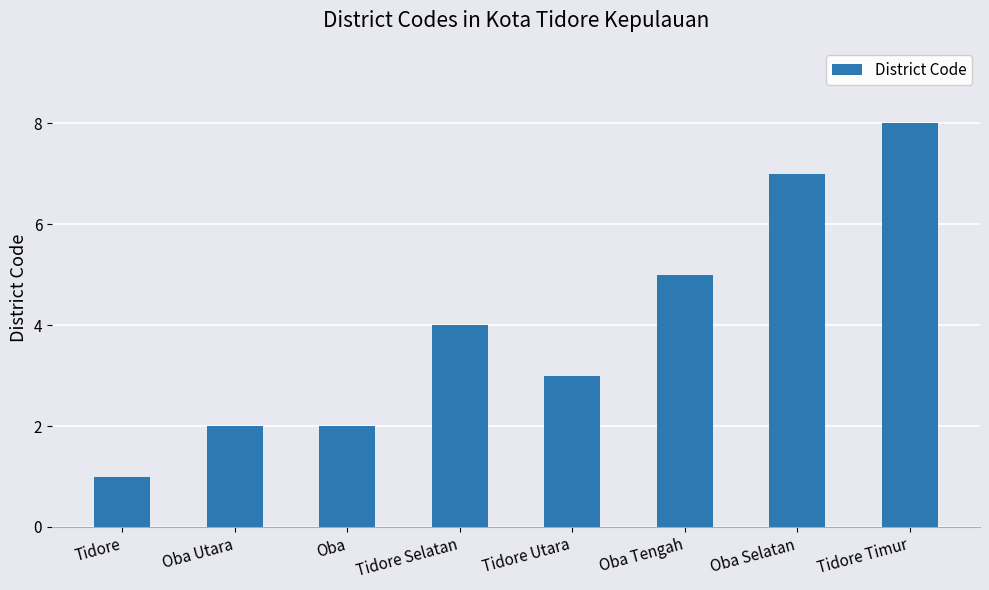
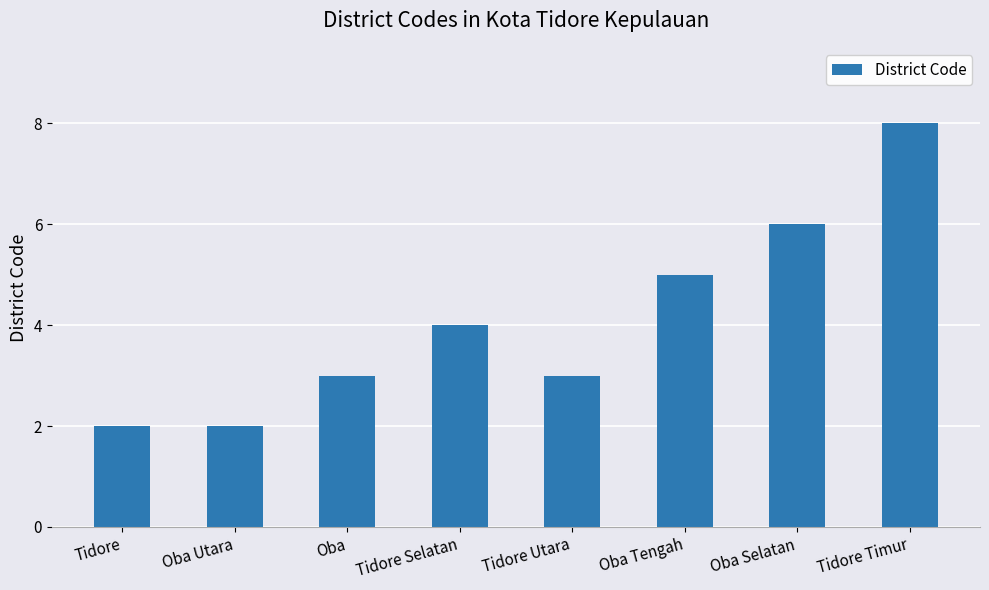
Tidore: 1 -> 2
Oba: 2 -> 3
Oba Selatan: 7 -> 6
